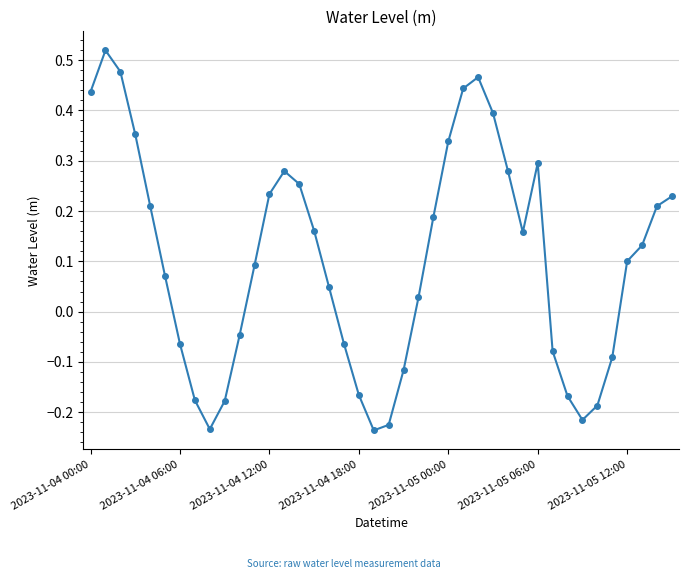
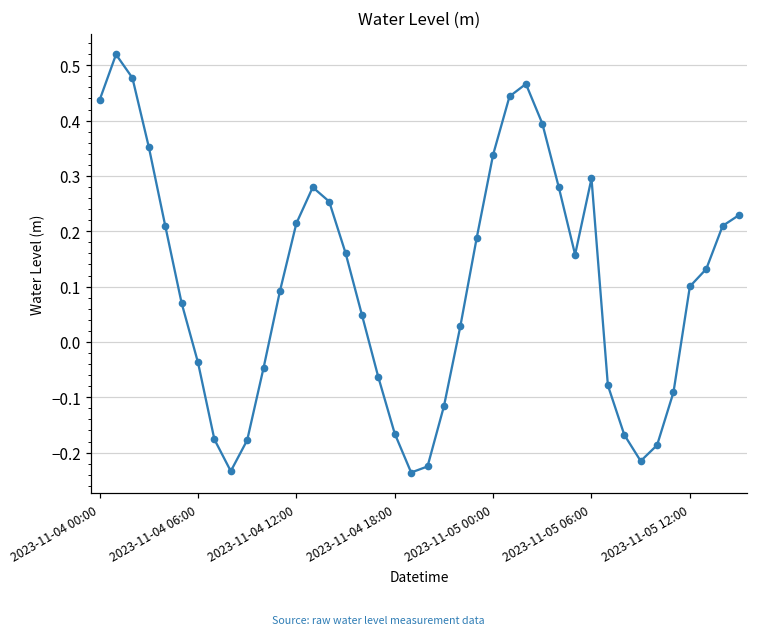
2023-11-04 06:00: -0.06 -> -0.04
2023-11-04 12:00: 0.23 -> 0.21
